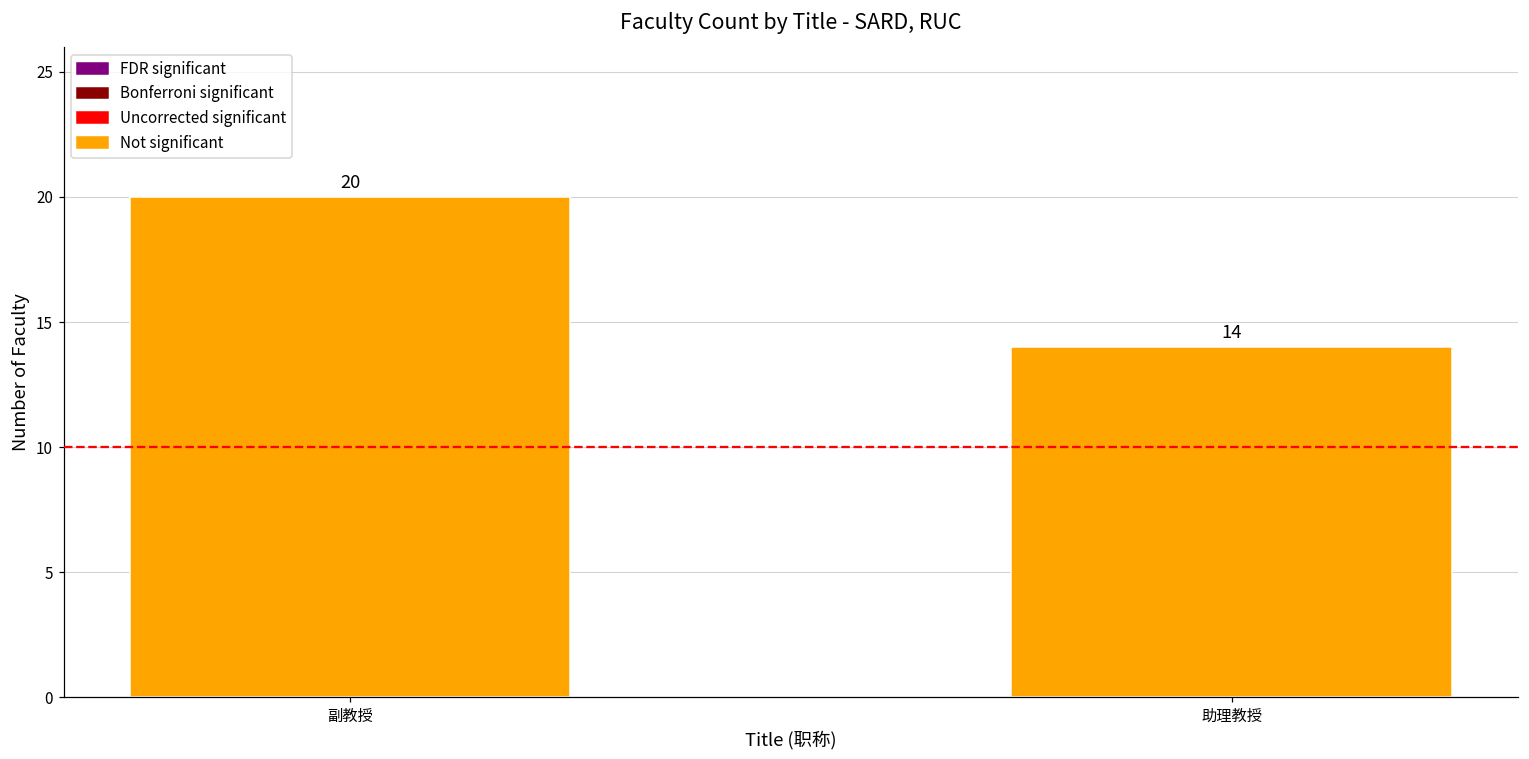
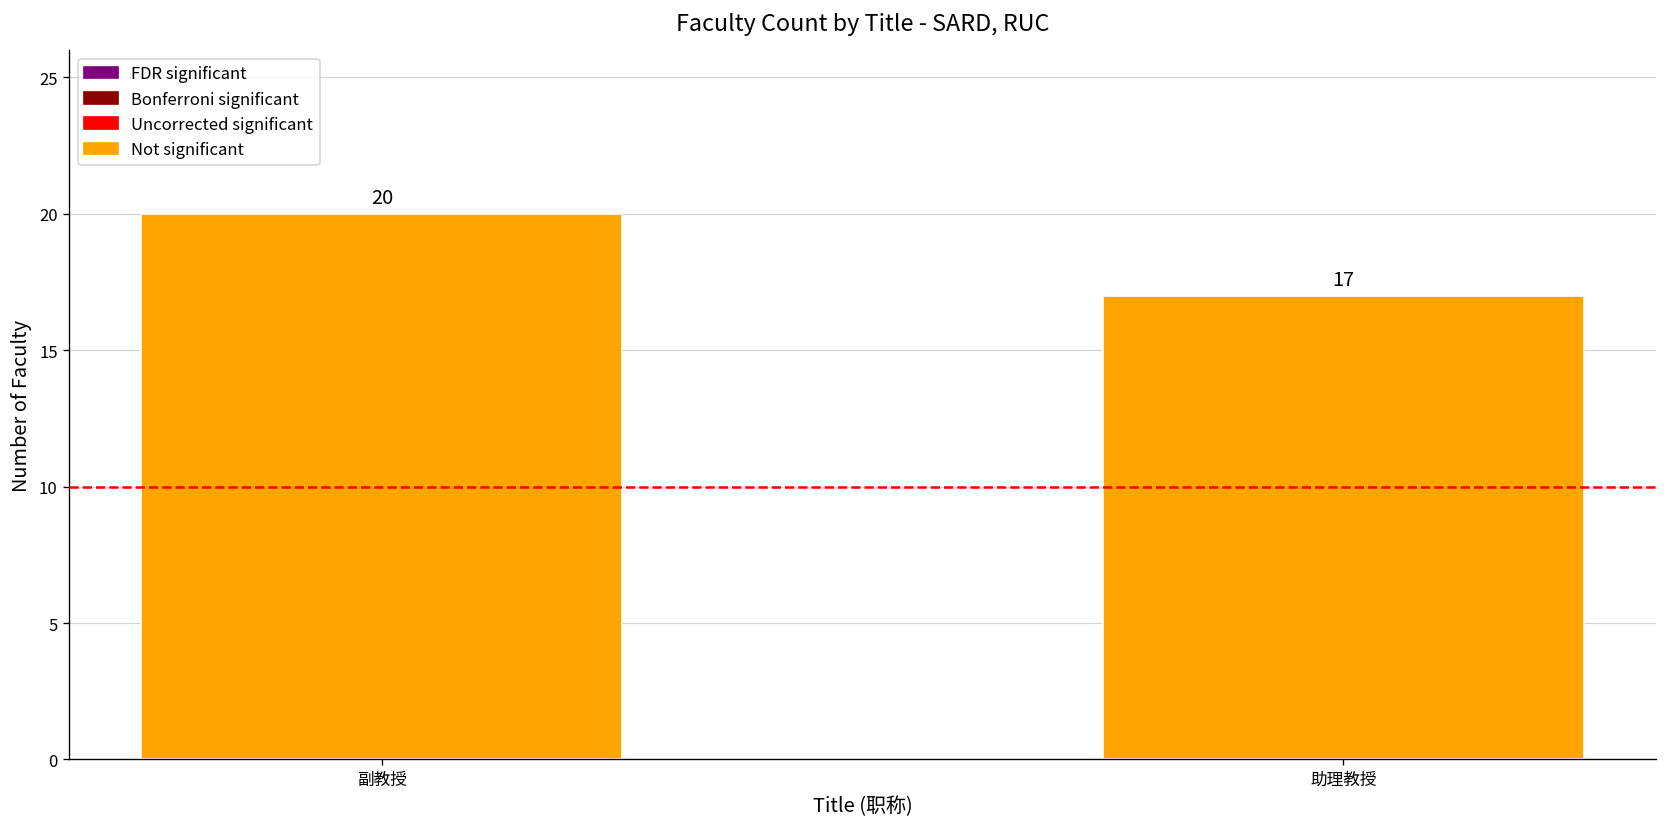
助理教授: 14 -> 17
